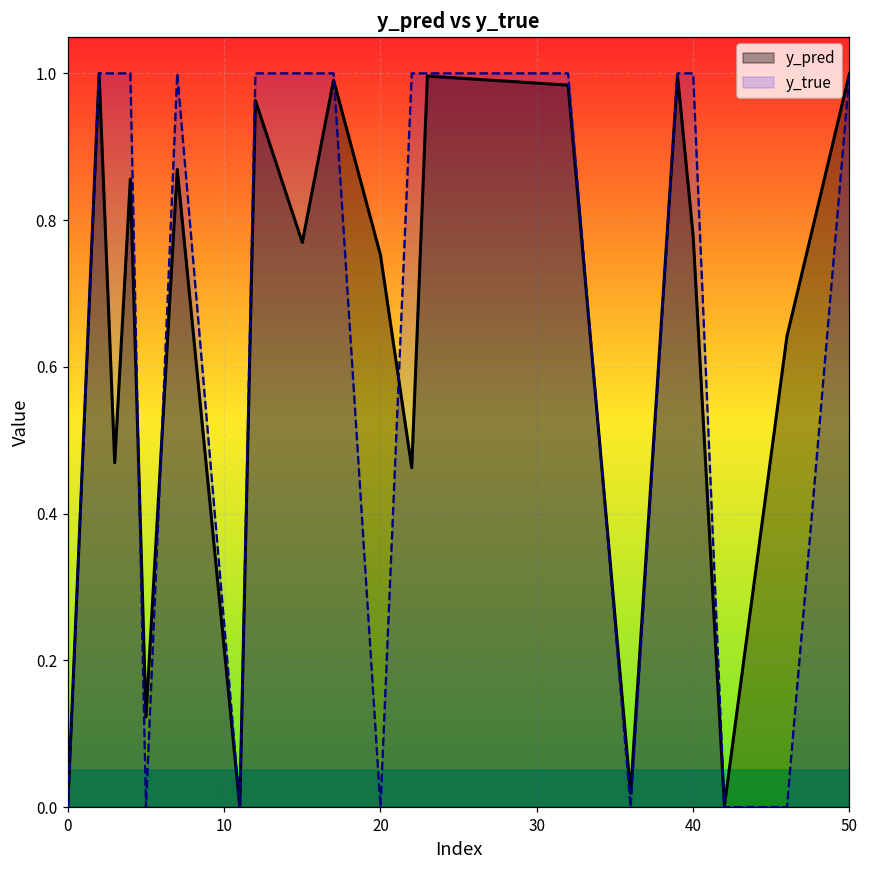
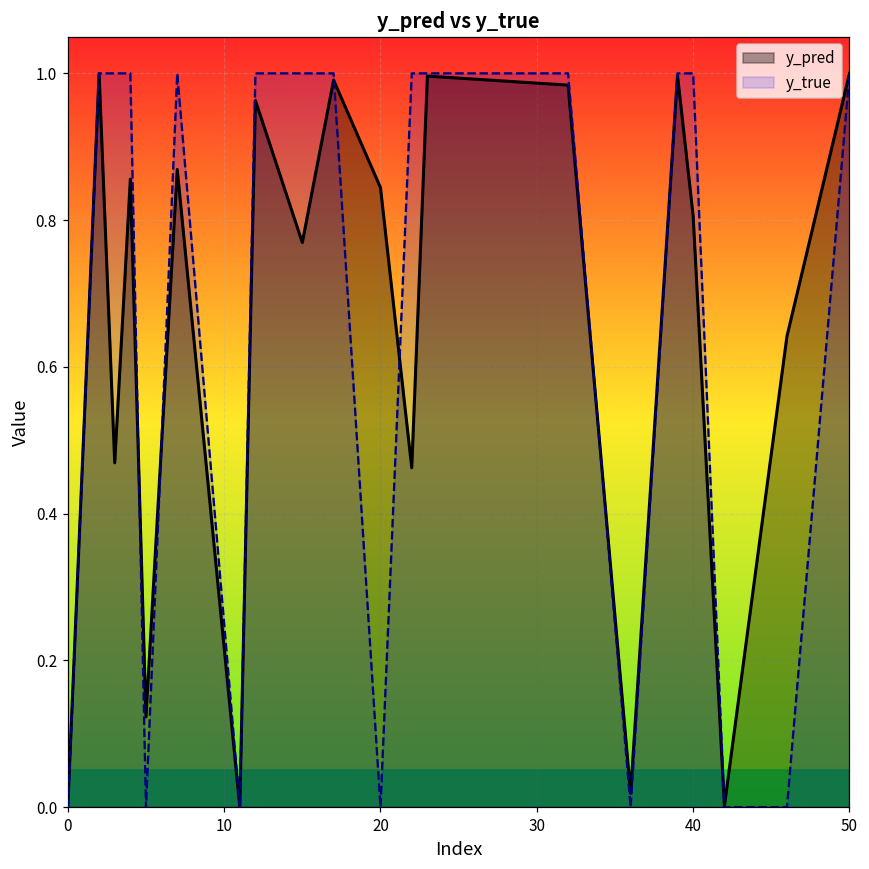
y_pred, 20: 0.75 -> 0.84
y_pred, 40: 0.78 -> 0.81
